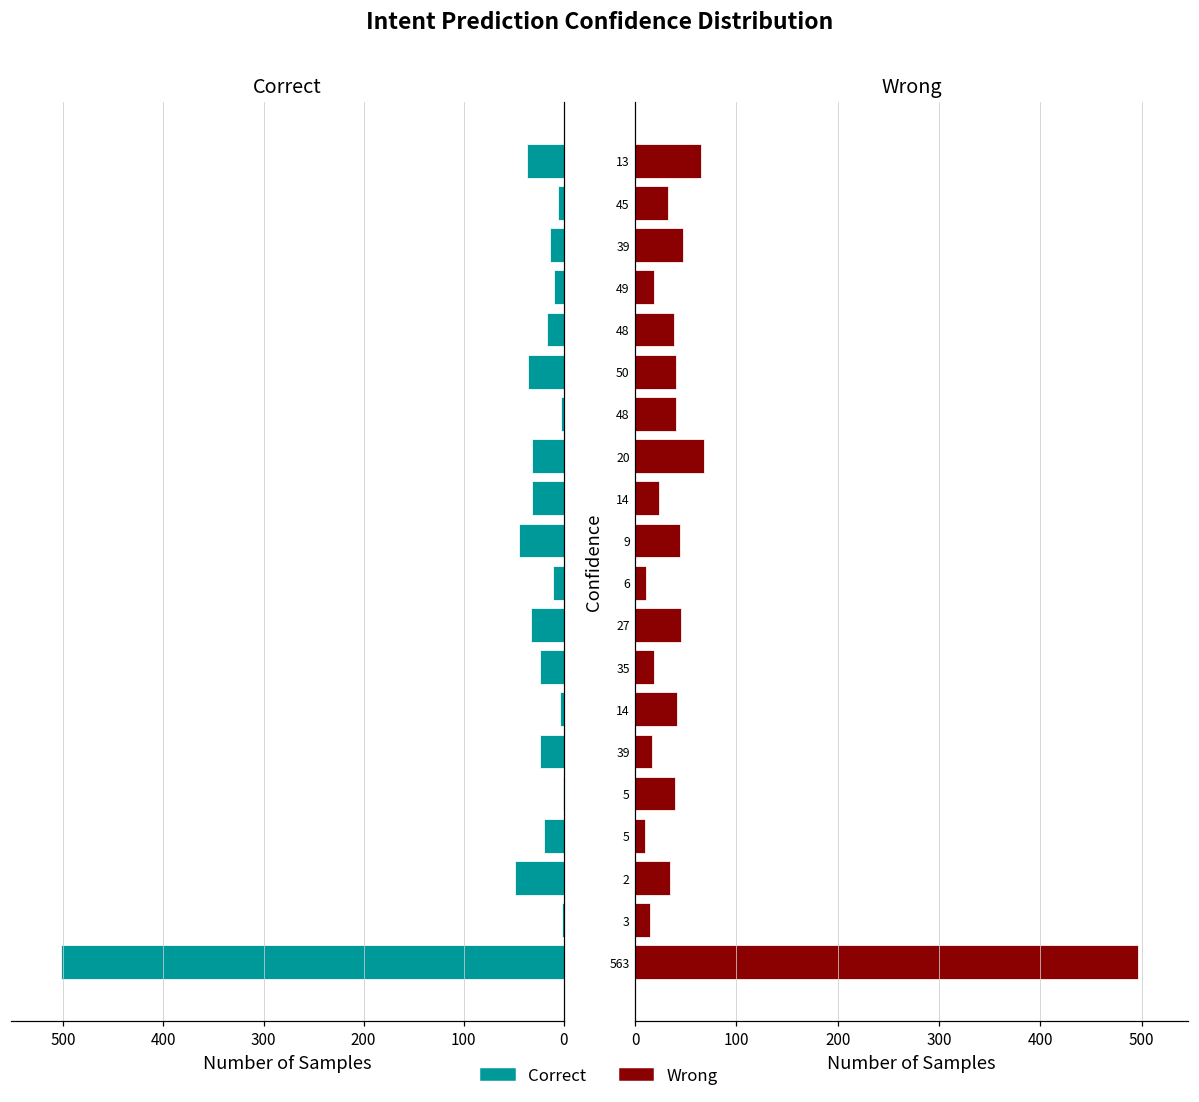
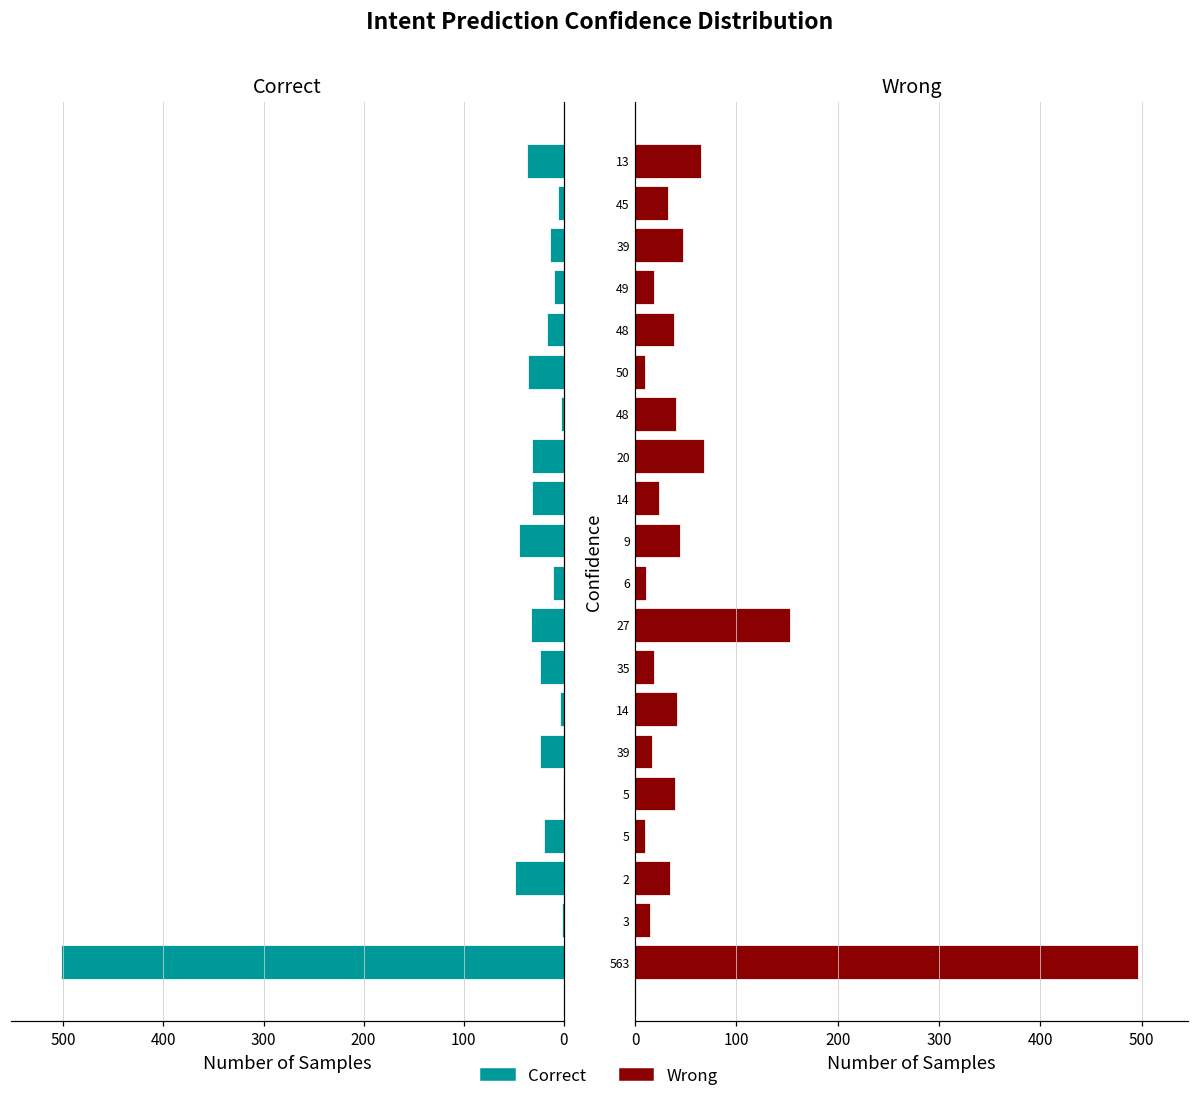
Wrong, 50: 40 -> 10
Wrong, 27: 50 -> 150
